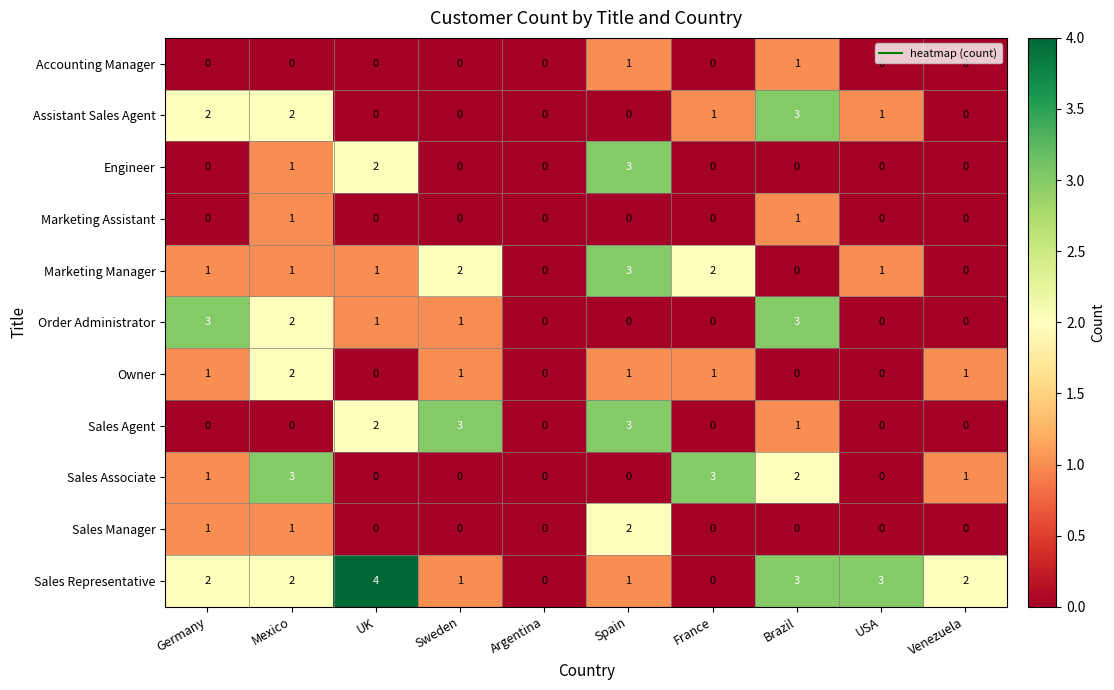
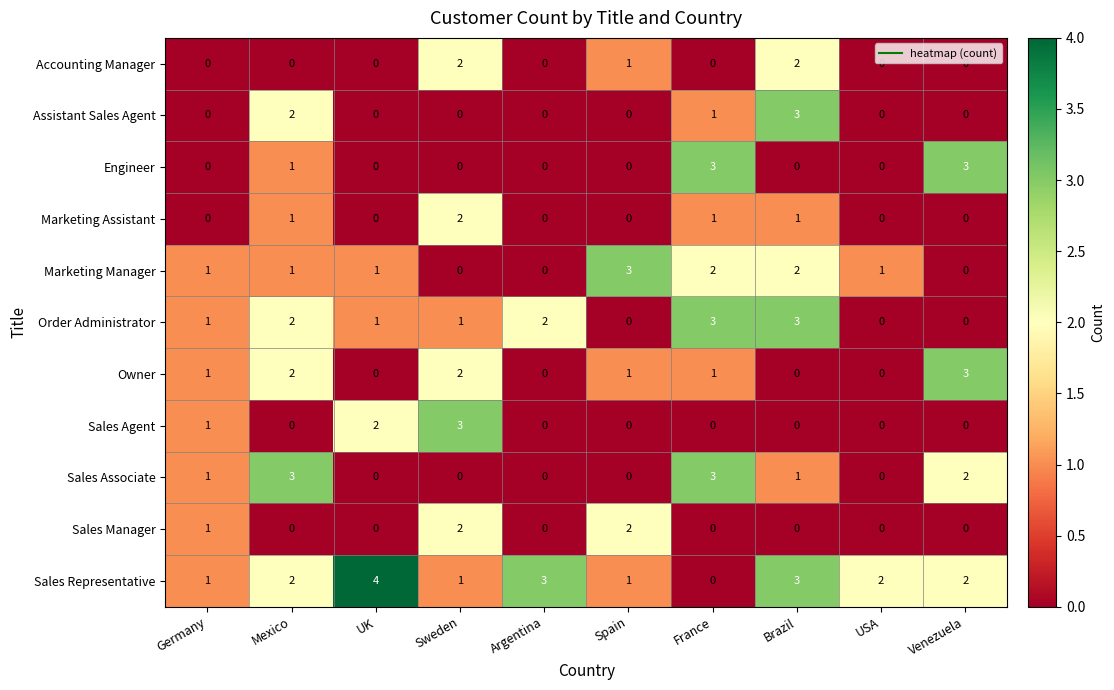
Accounting Manager, Sweden: 0 -> 2
Accounting Manager, Brazil: 1 -> 2
Assistant Sales Agent, Germany: 2 -> 0
Assistant Sales Agent, USA: 1 -> 0
Engineer, UK: 2 -> 0
Engineer, Spain: 3 -> 0
Engineer, France: 0 -> 3
Engineer, Venezuela: 0 -> 3
Marketing Assistant, Sweden: 0 -> 2
Marketing Assistant, France: 0 -> 1
Marketing Manager, Sweden: 2 -> 0
Marketing Manager, Brazil: 0 -> 2
Order Administrator, Germany: 3 -> 1
Order Administrator, Argentina: 0 -> 2
Order Administrator, France: 0 -> 3
Owner, Sweden: 1 -> 2
Owner, Venezuela: 1 -> 3
Sales Agent, Germany: 0 -> 1
Sales Agent, Spain: 3 -> 0
Sales Agent, Brazil: 1 -> 0
Sales Associate, Brazil: 2 -> 1
Sales Associate, Venezuela: 1 -> 2
Sales Manager, Mexico: 1 -> 0
Sales Manager, Sweden: 0 -> 2
Sales Representative, Germany: 2 -> 1
Sales Representative, Argentina: 0 -> 3
Sales Representative, USA: 3 -> 2
